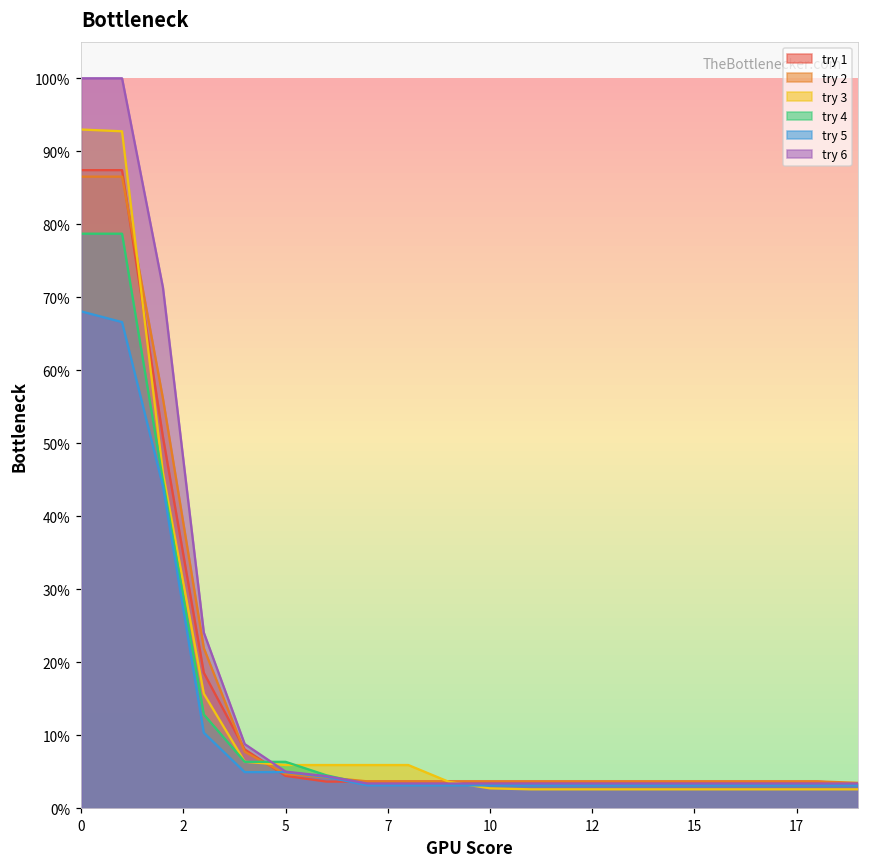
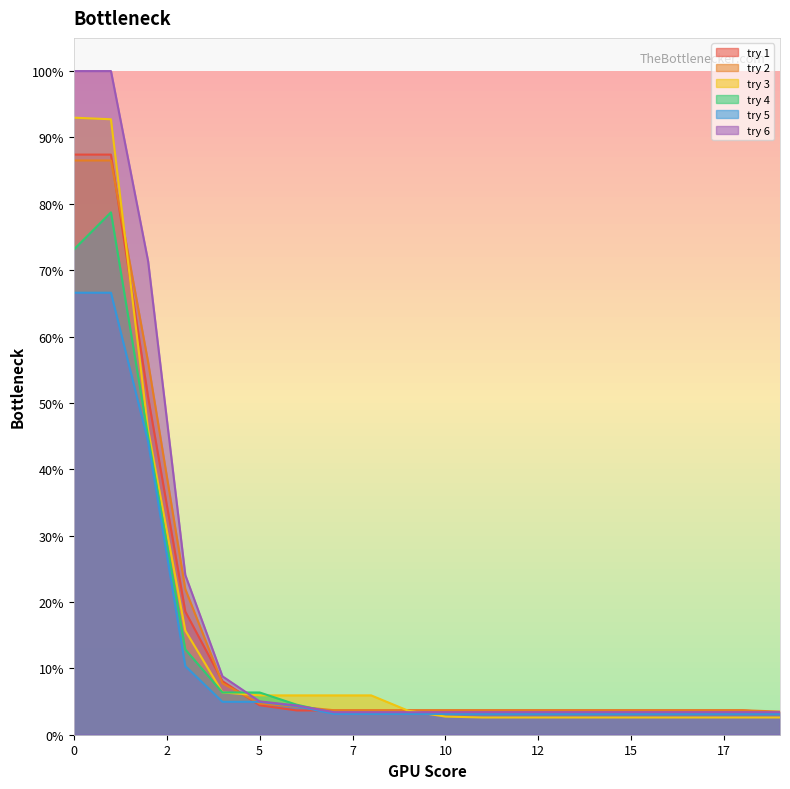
try 4, 0: 79% -> 73%
try 5, 0: 68% -> 67%
